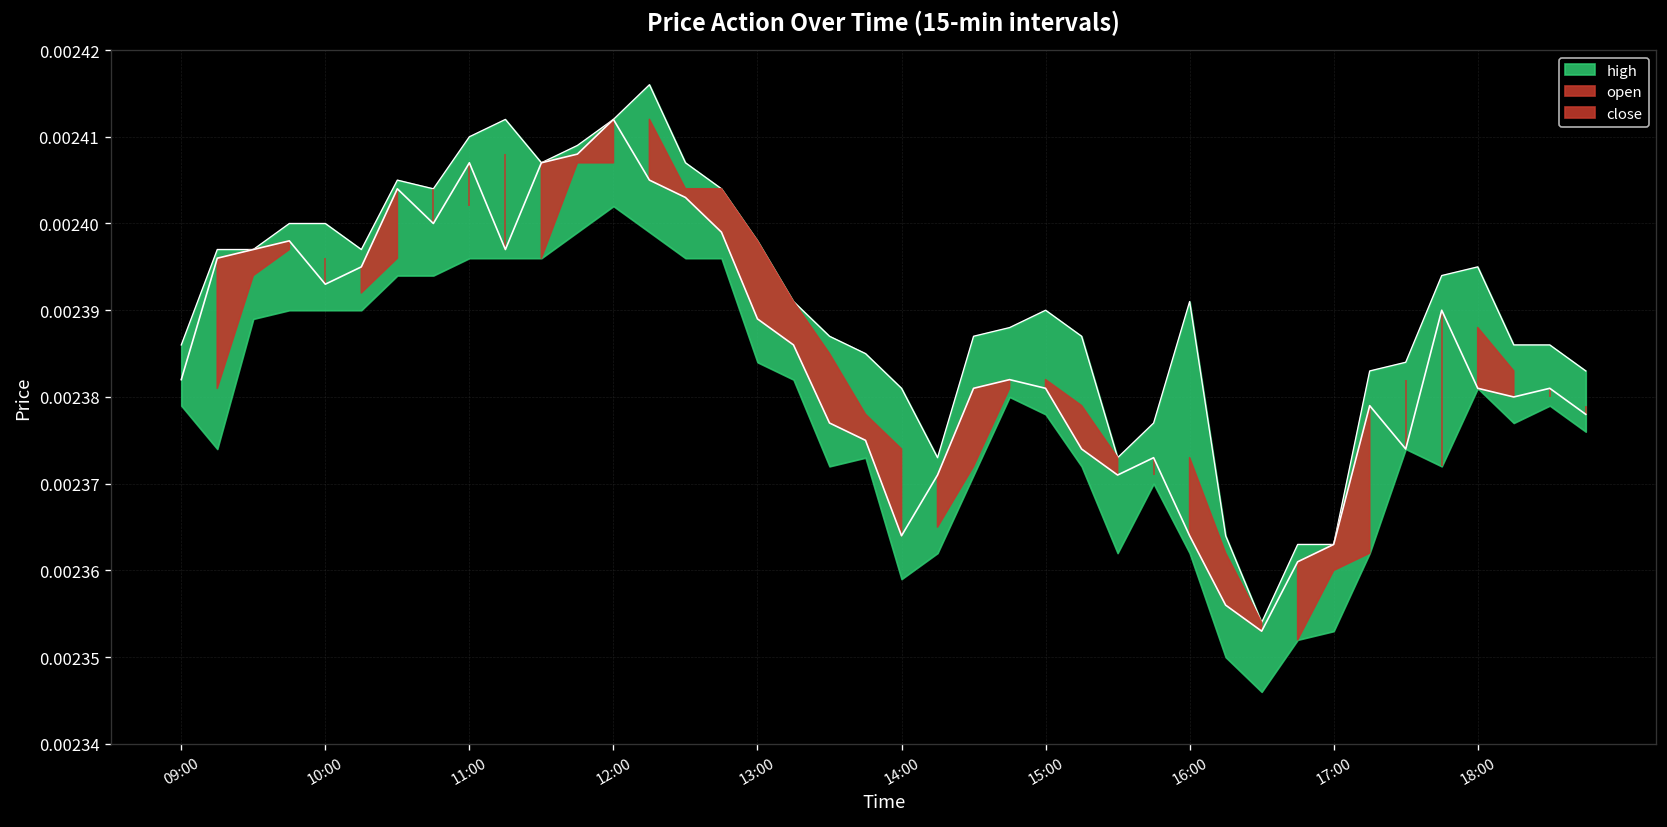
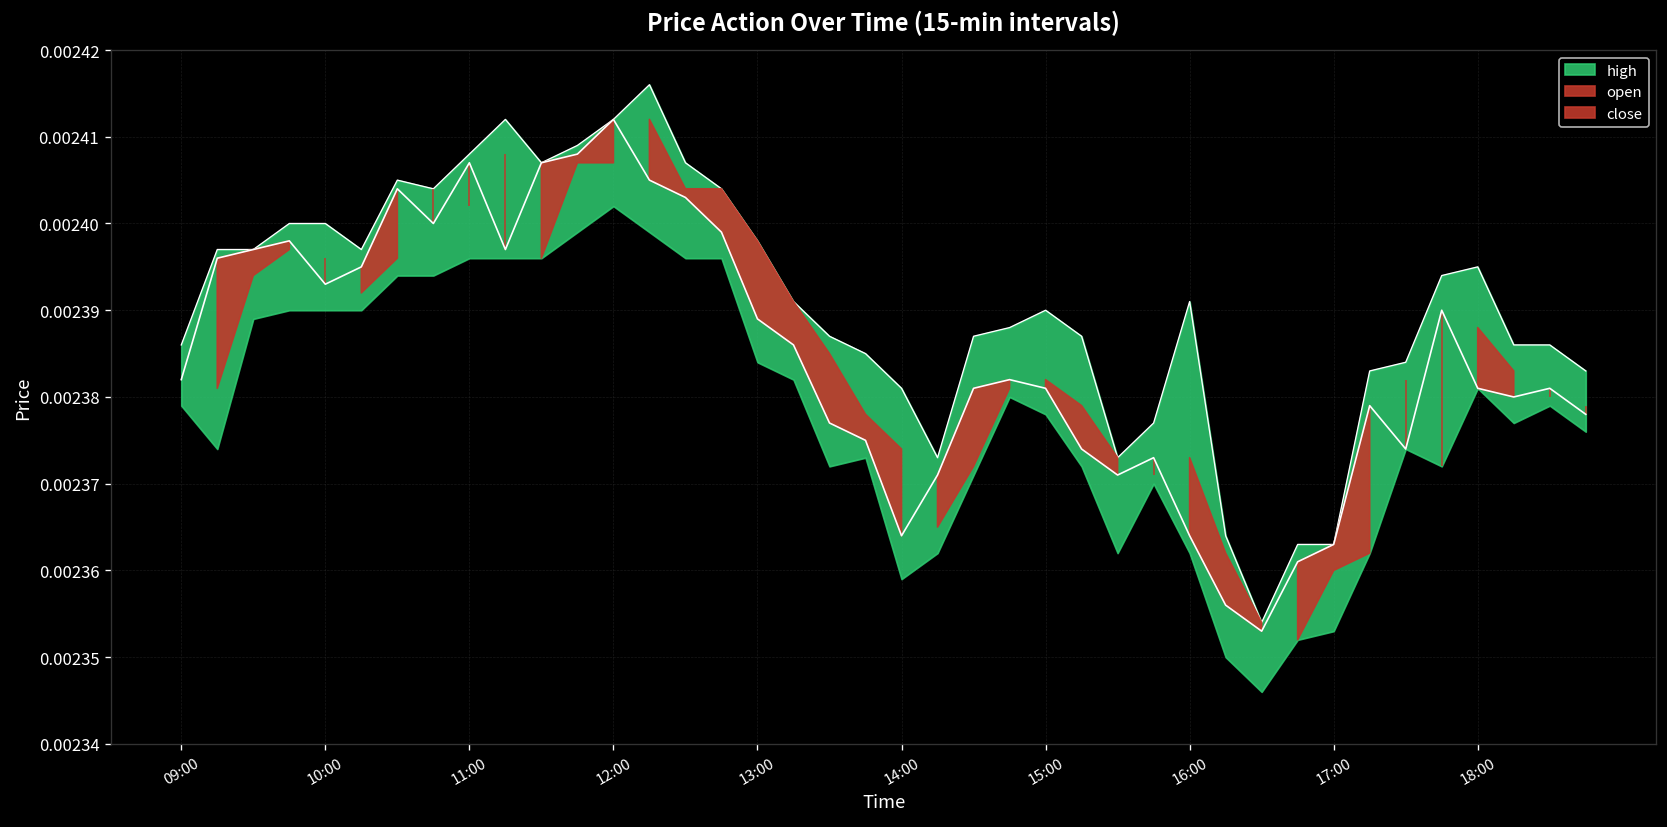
high, 11:00: 0.002410 -> 0.002408
